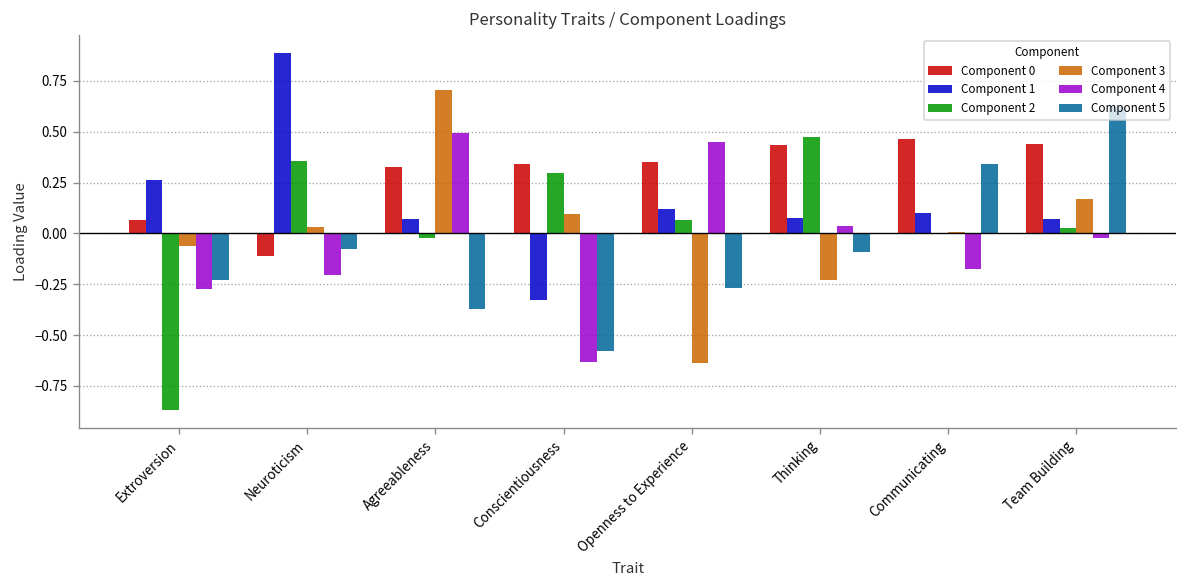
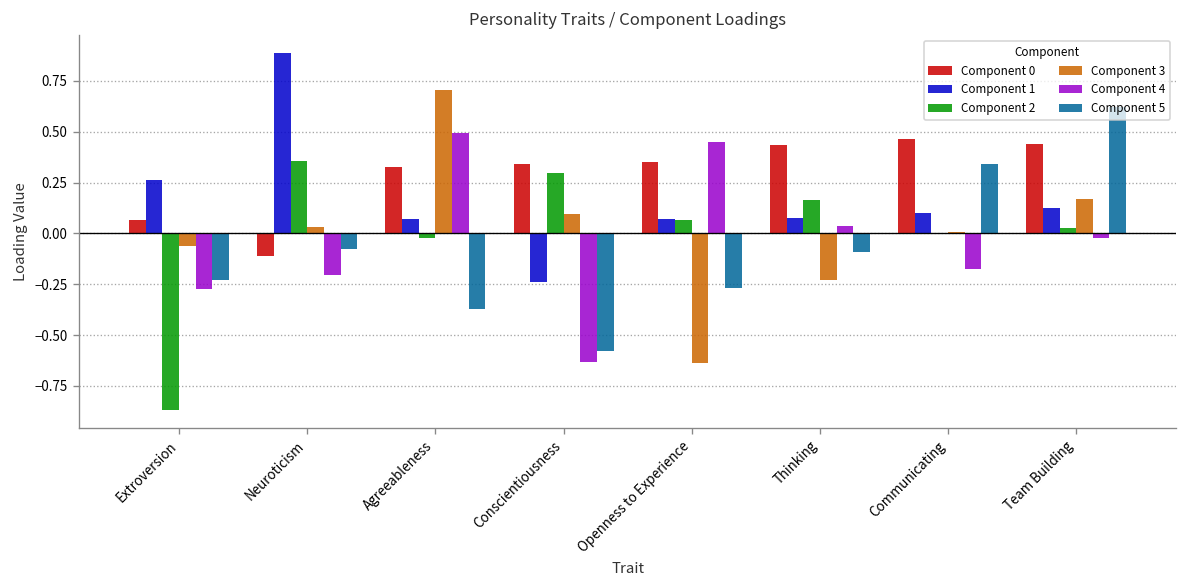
Component 1, Conscientiousness: -0.33 -> -0.24
Component 1, Openness to Experience: 0.12 -> 0.07
Component 2, Thinking: 0.48 -> 0.17
Component 1, Team Building: 0.07 -> 0.12
